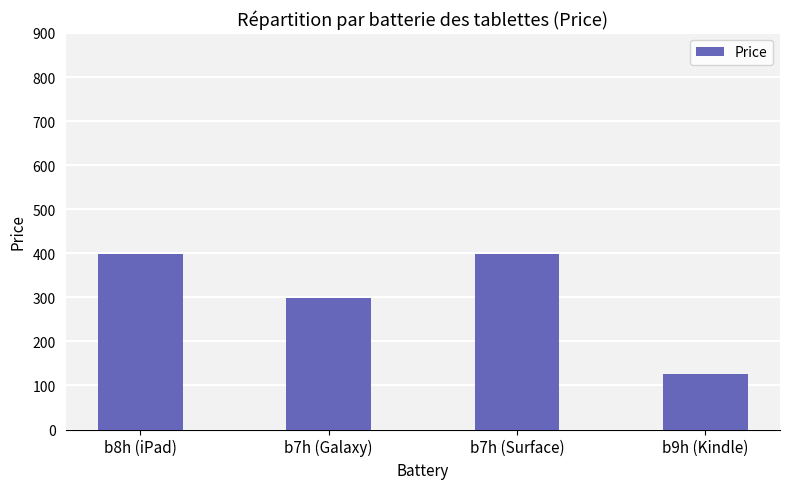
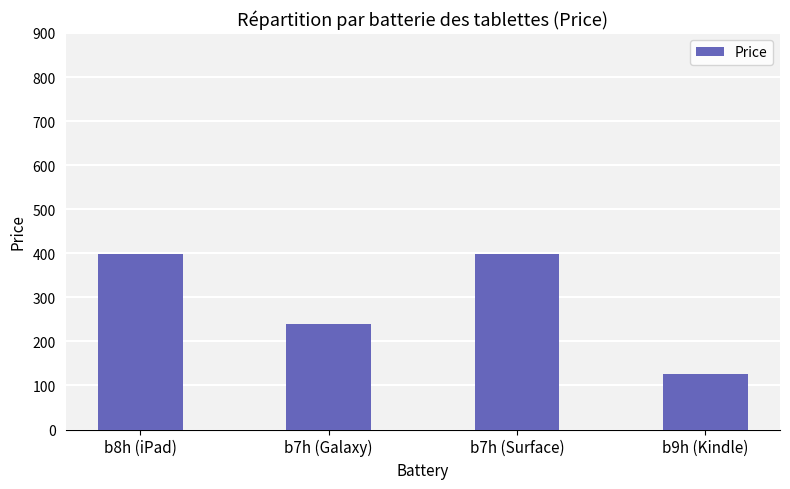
b7h (Galaxy): 300 -> 240
